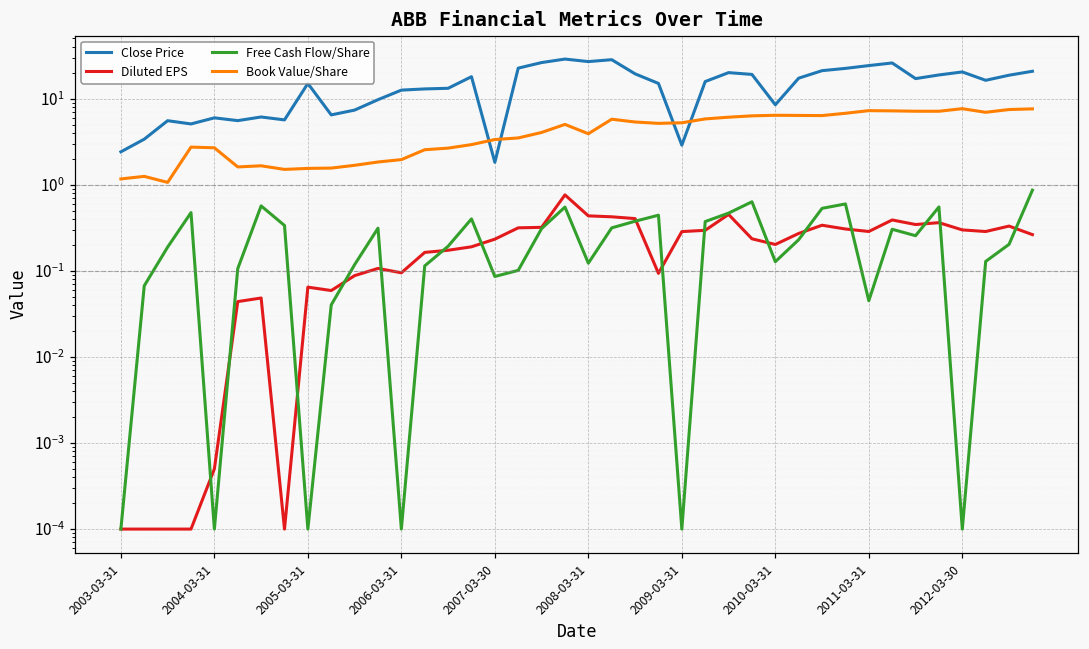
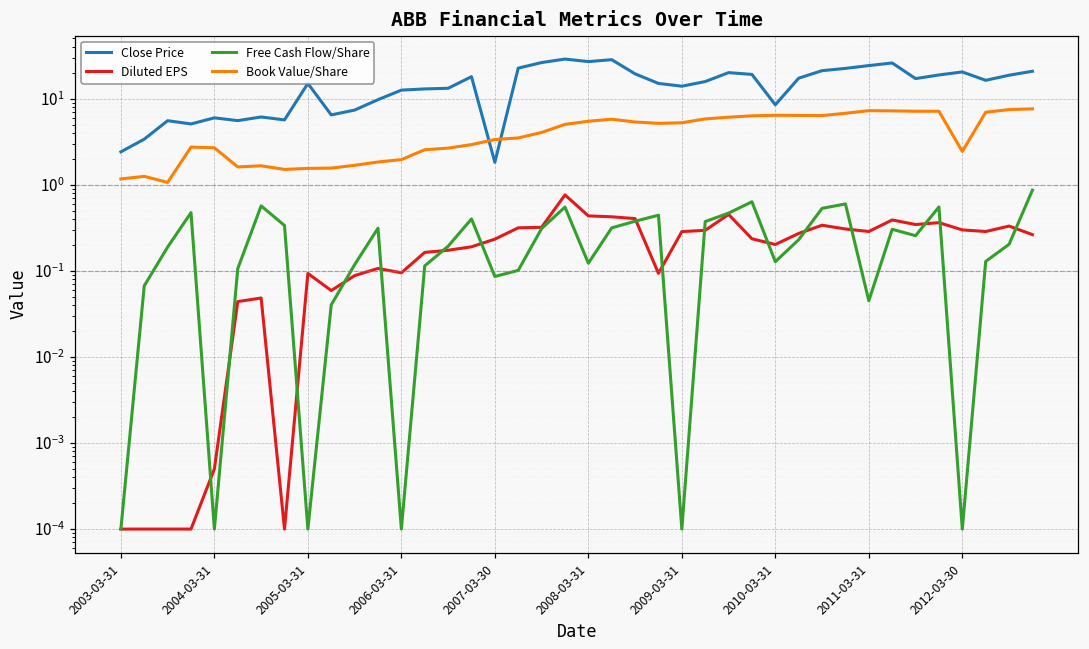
Diluted EPS, 2005-03-31: 0.06 -> 0.09
Book Value/Share, 2008-03-31: 4 -> 5
Close Price, 2009-03-31: 2.9 -> 14
Book Value/Share, 2012-03-30: 8 -> 2.4
